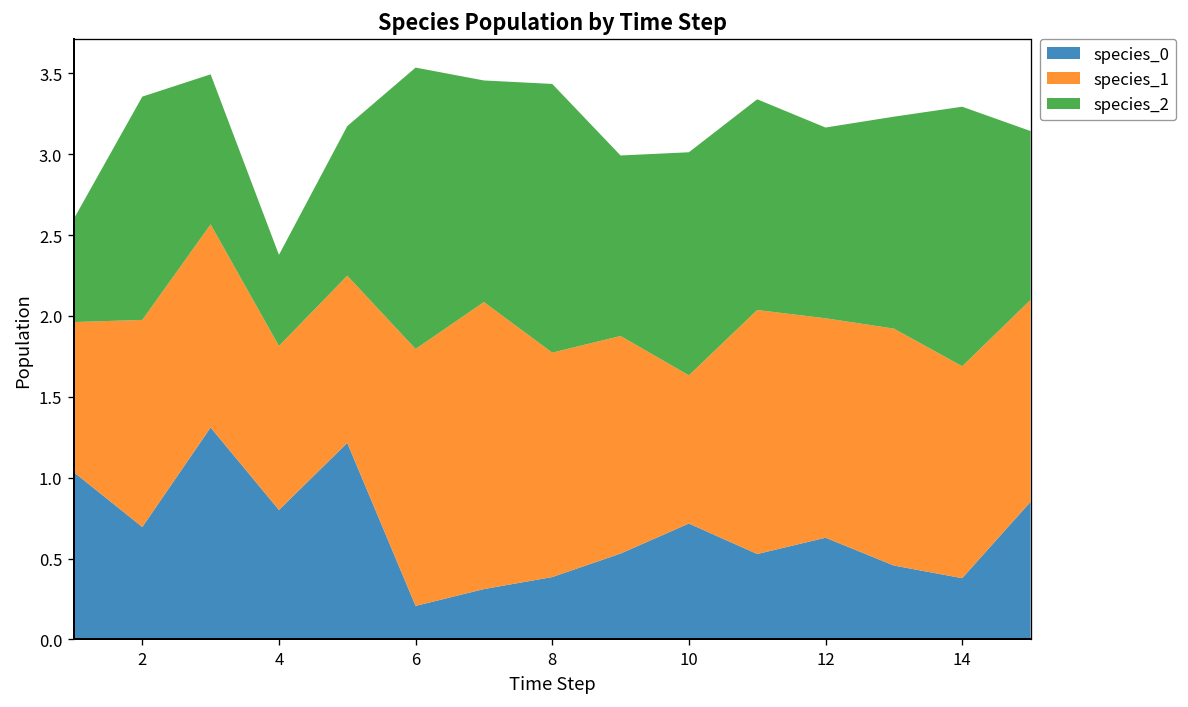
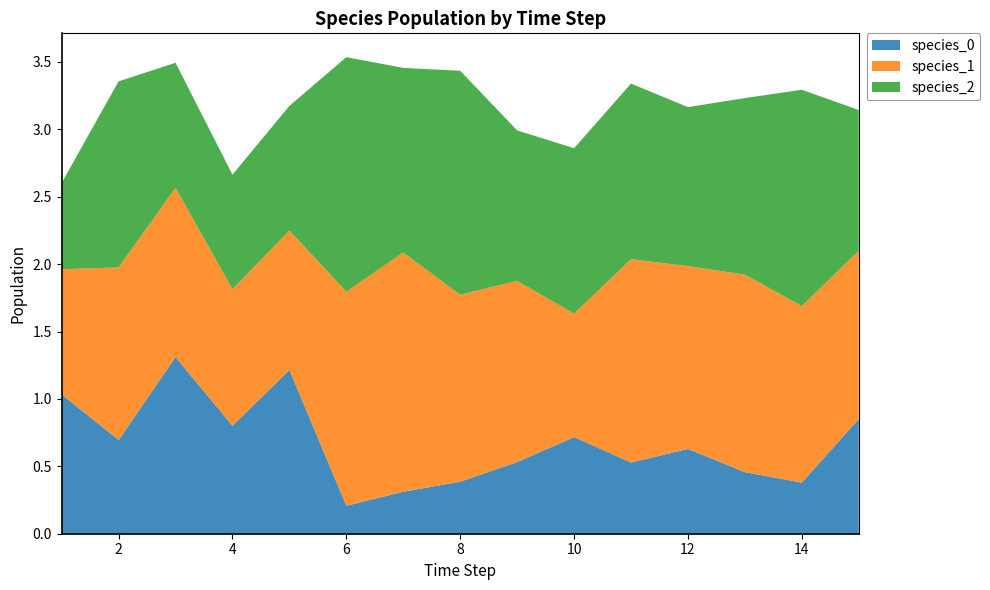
species_2, 4: 0.56 -> 0.85
species_2, 10: 1.38 -> 1.23
